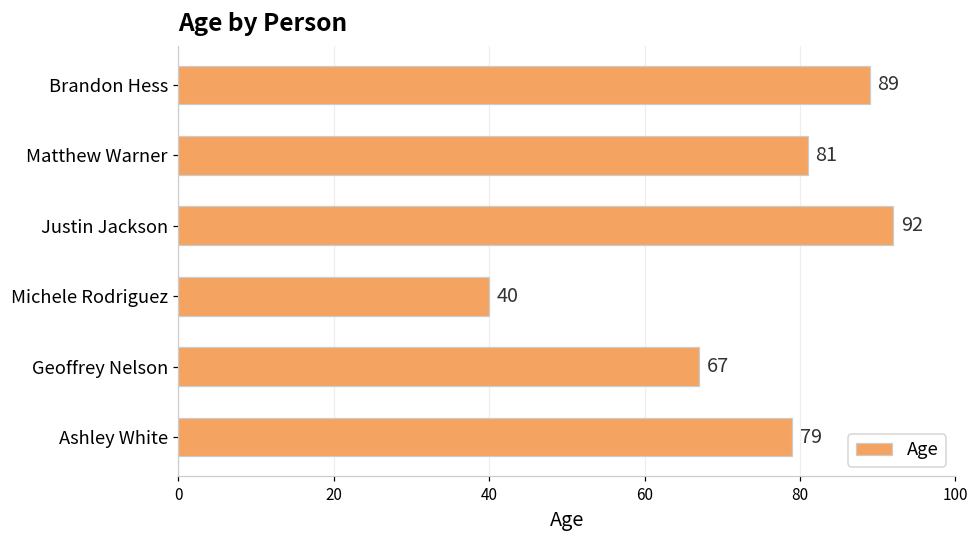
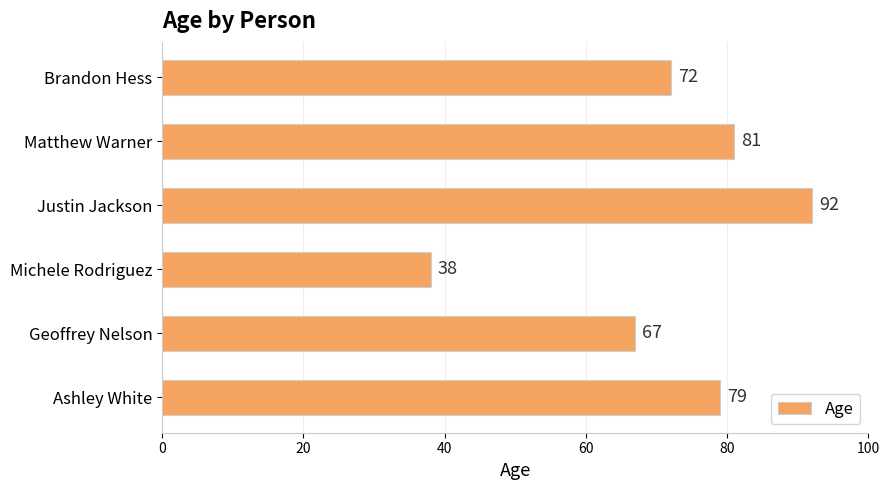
Brandon Hess: 89 -> 72
Michele Rodriguez: 40 -> 38
